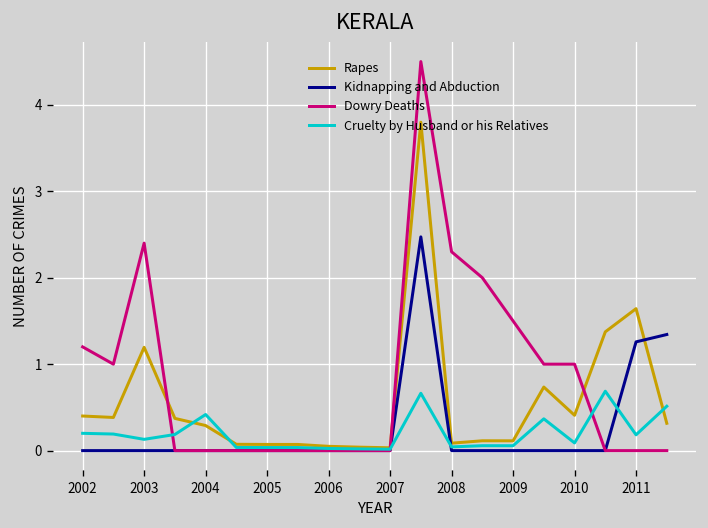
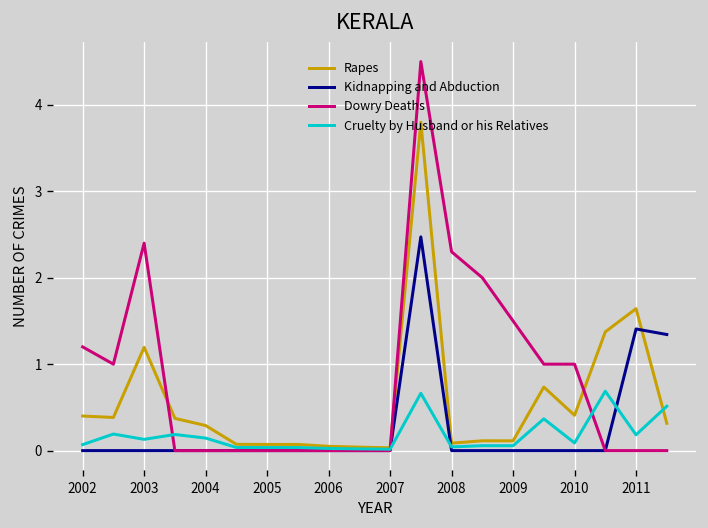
Cruelty by Husband or his Relatives, 2002: 0.2 -> 0.1
Cruelty by Husband or his Relatives, 2004: 0.4 -> 0.1
Kidnapping and Abduction, 2011: 1.3 -> 1.4
